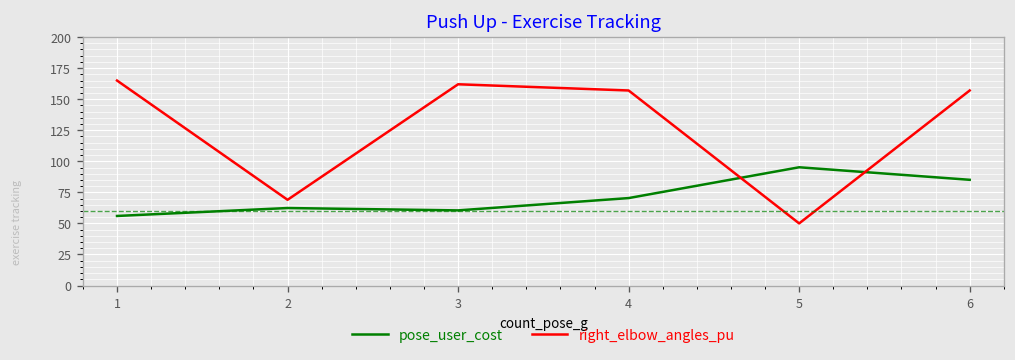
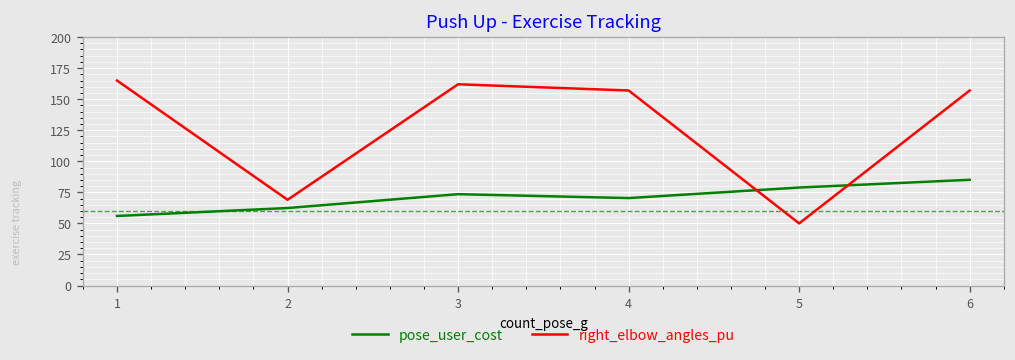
pose_user_cost, 3: 60 -> 74
pose_user_cost, 5: 95 -> 79
